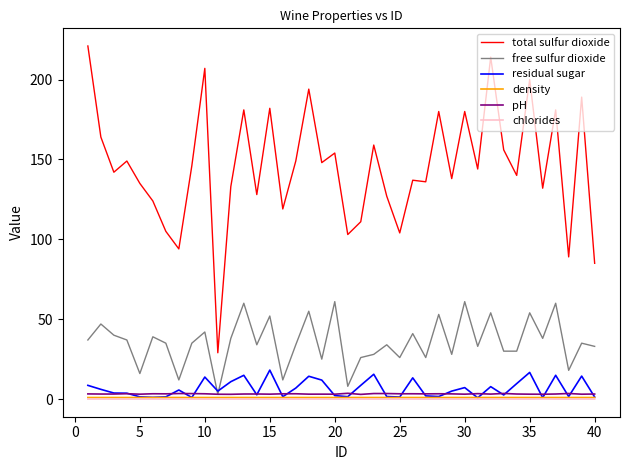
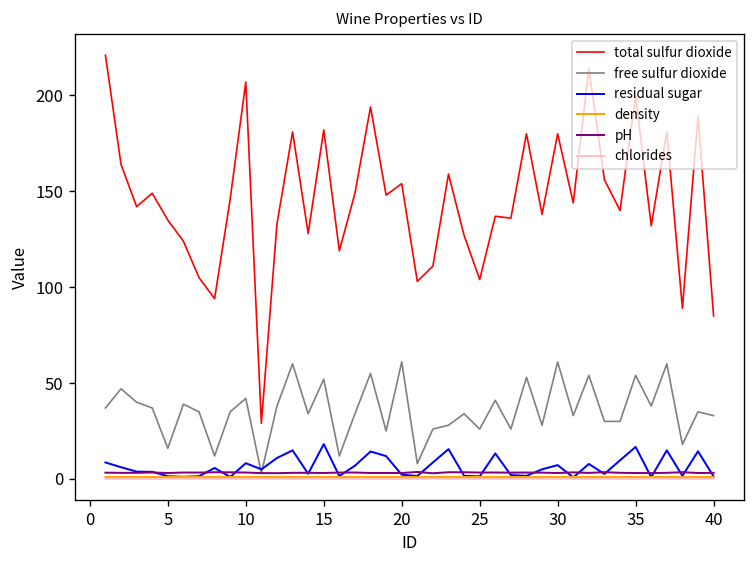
residual sugar, 10: 14 -> 8
